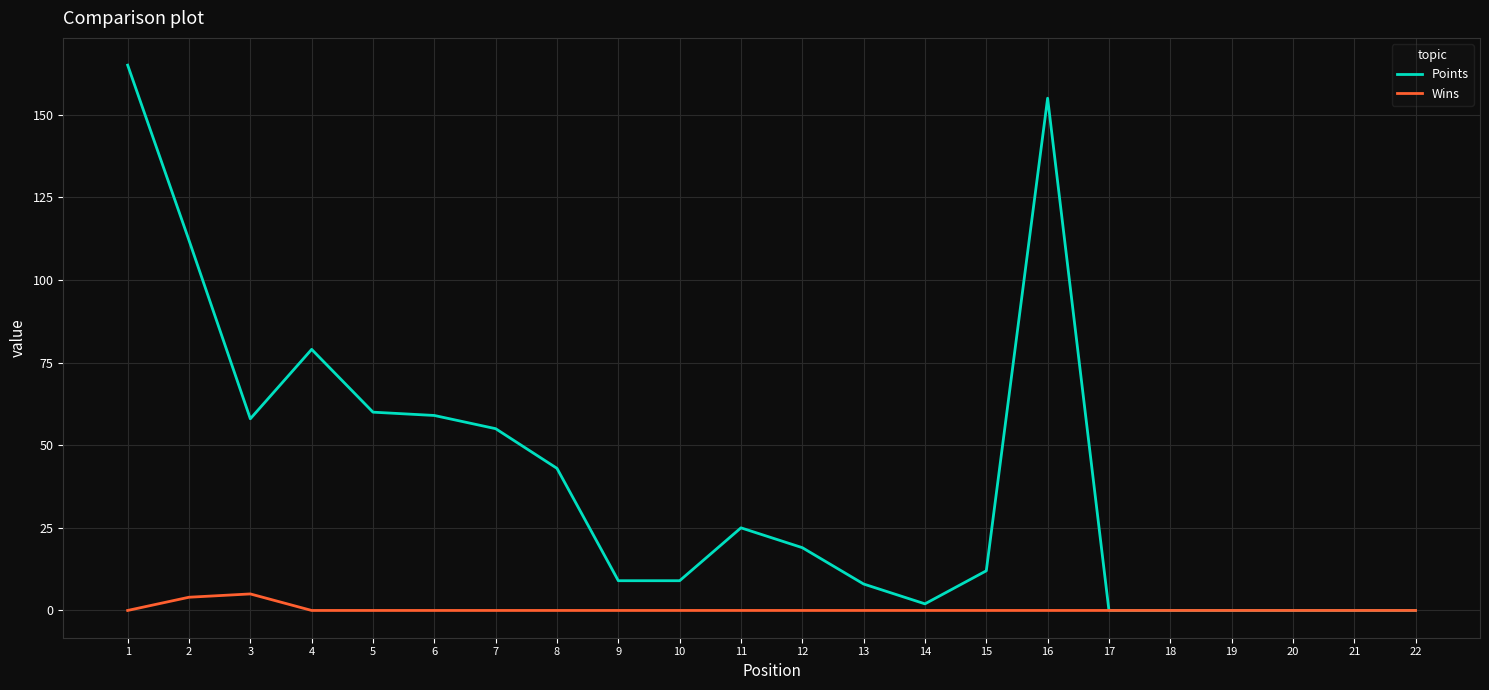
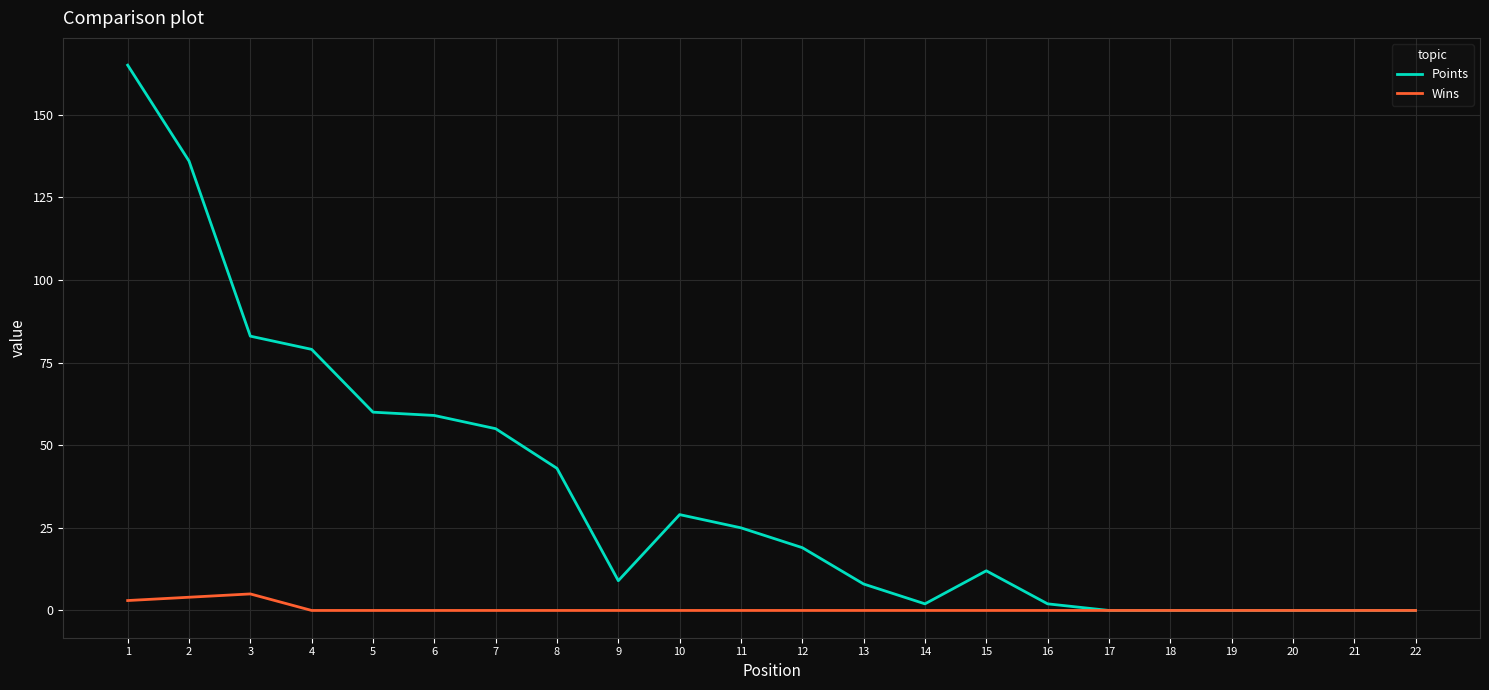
Wins, 1: 0 -> 3
Points, 2: 112 -> 136
Points, 3: 58 -> 83
Points, 10: 9 -> 29
Points, 16: 155 -> 2
